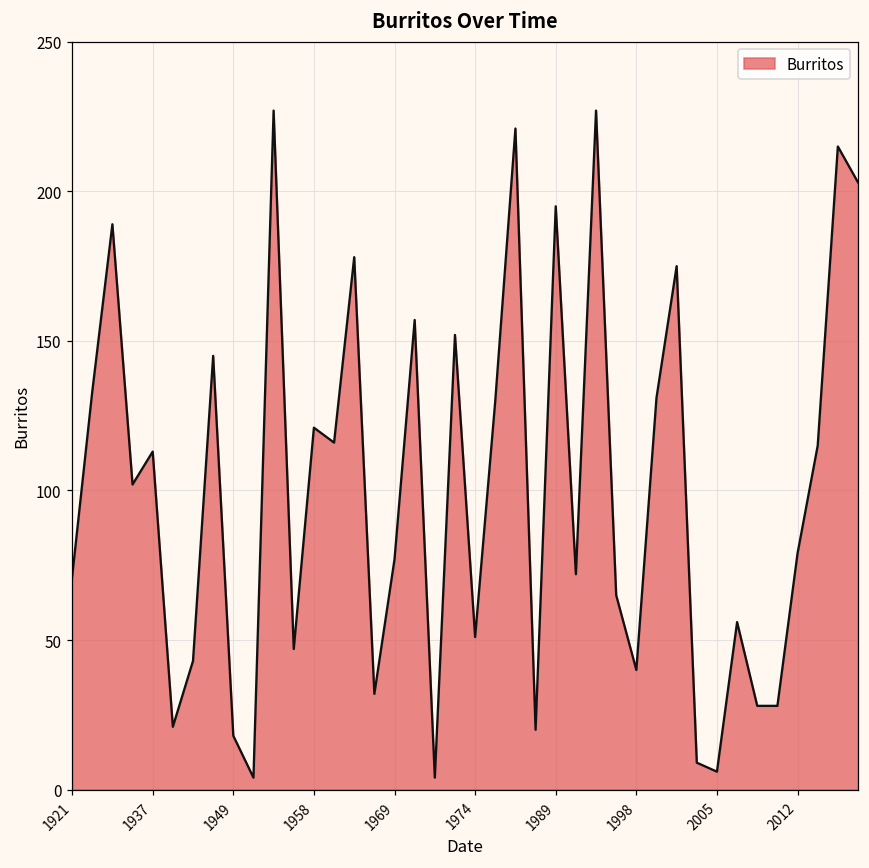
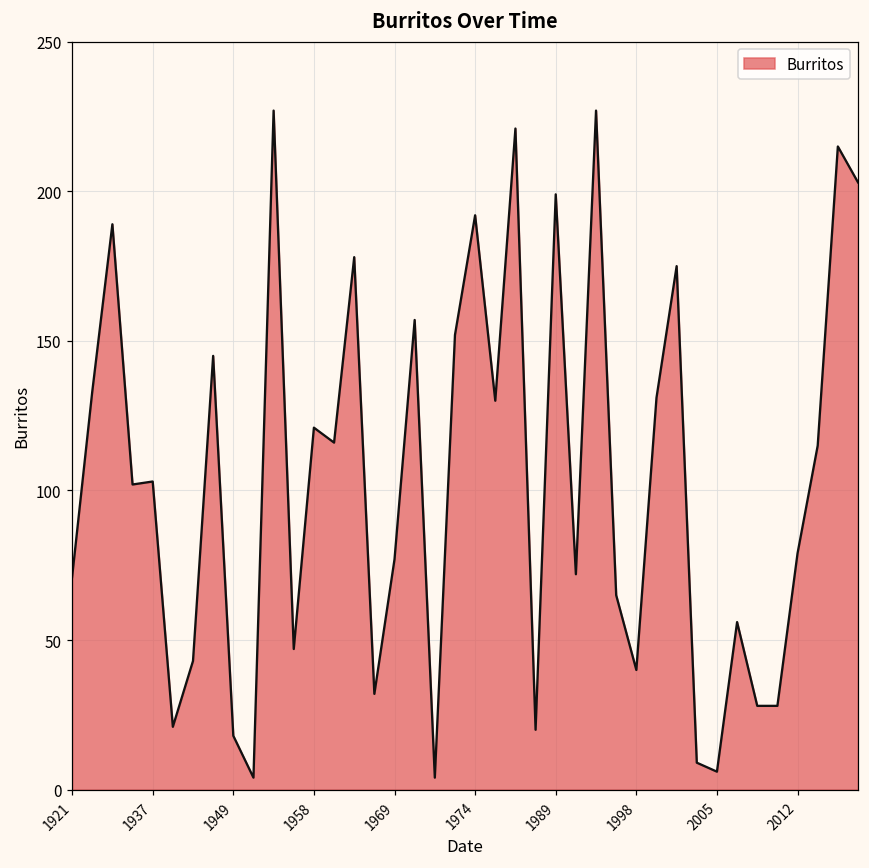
1937: 113 -> 103
1974: 51 -> 192
1989: 195 -> 199
